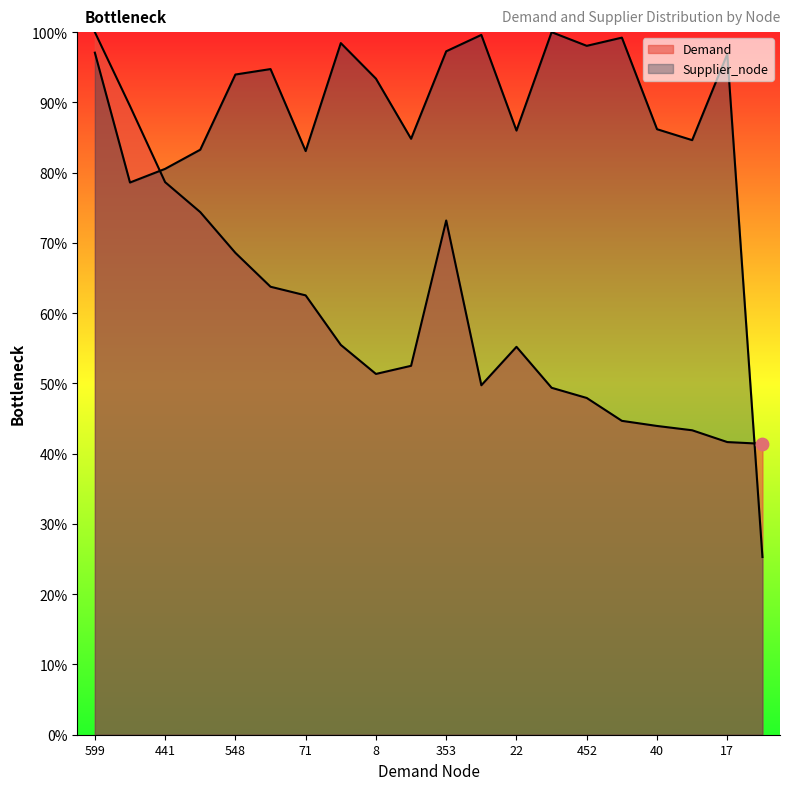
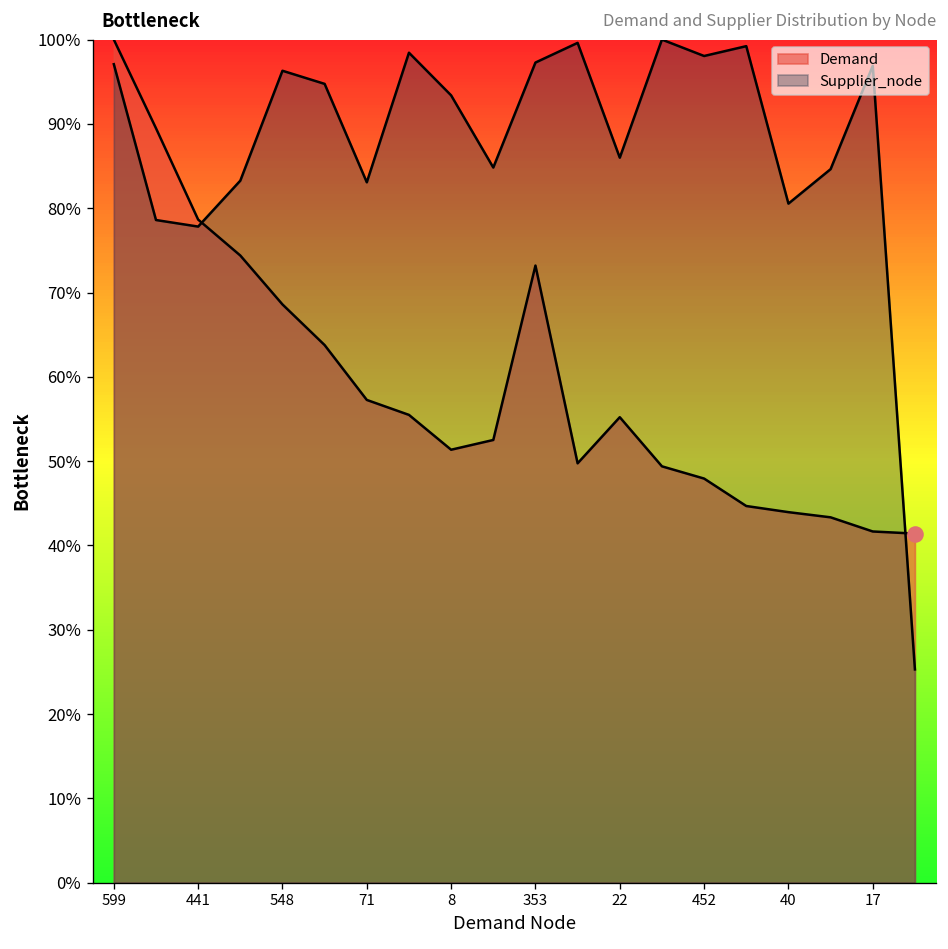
Supplier_node, 441: 81% -> 78%
Supplier_node, 548: 94% -> 96%
Demand, 71: 63% -> 57%
Supplier_node, 40: 86% -> 81%
